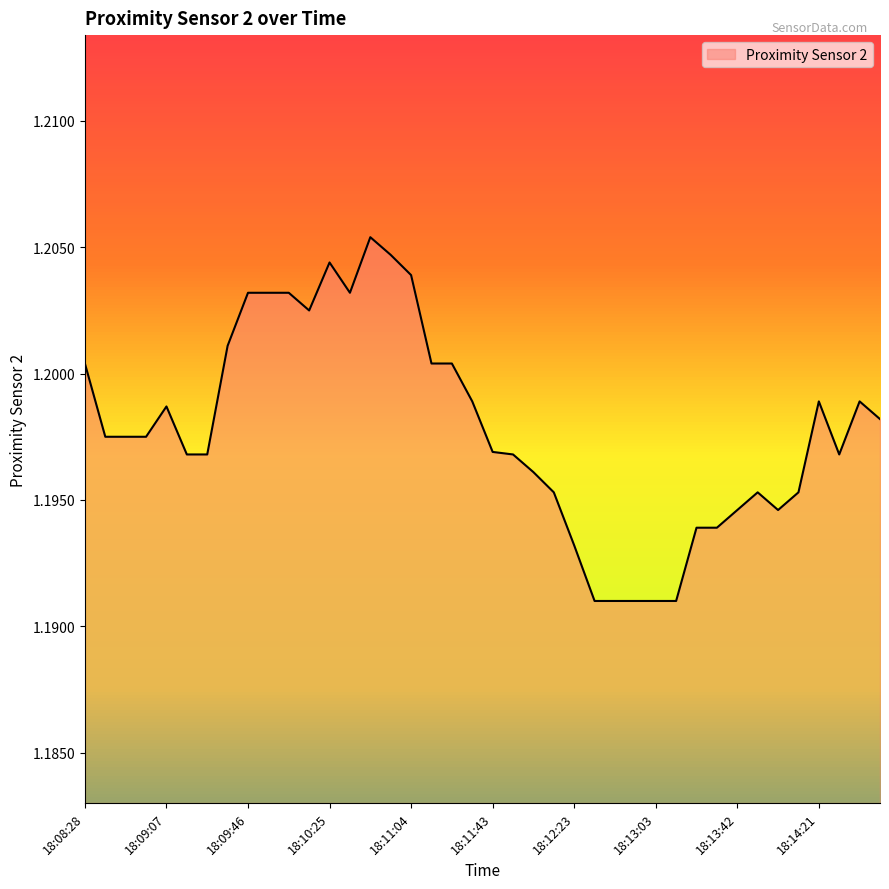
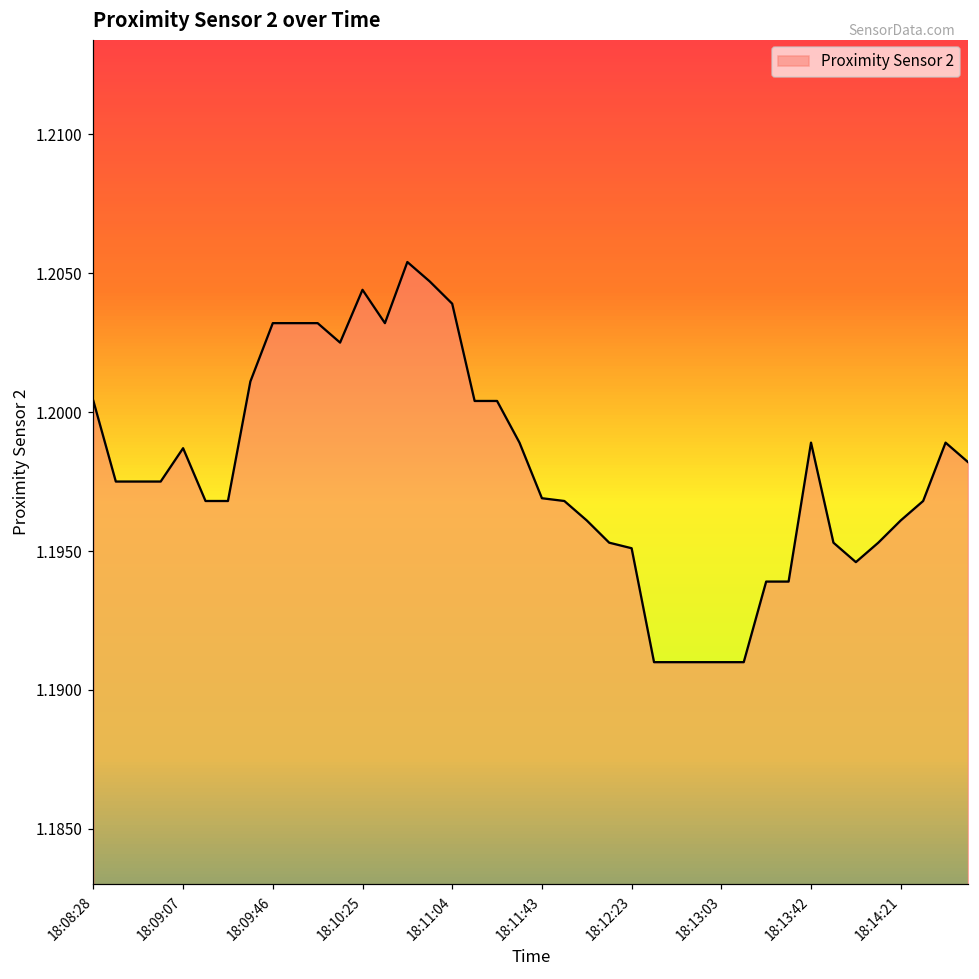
18:12:23: 1.1932 -> 1.1951
18:13:42: 1.1946 -> 1.1989
18:14:21: 1.1989 -> 1.1961
